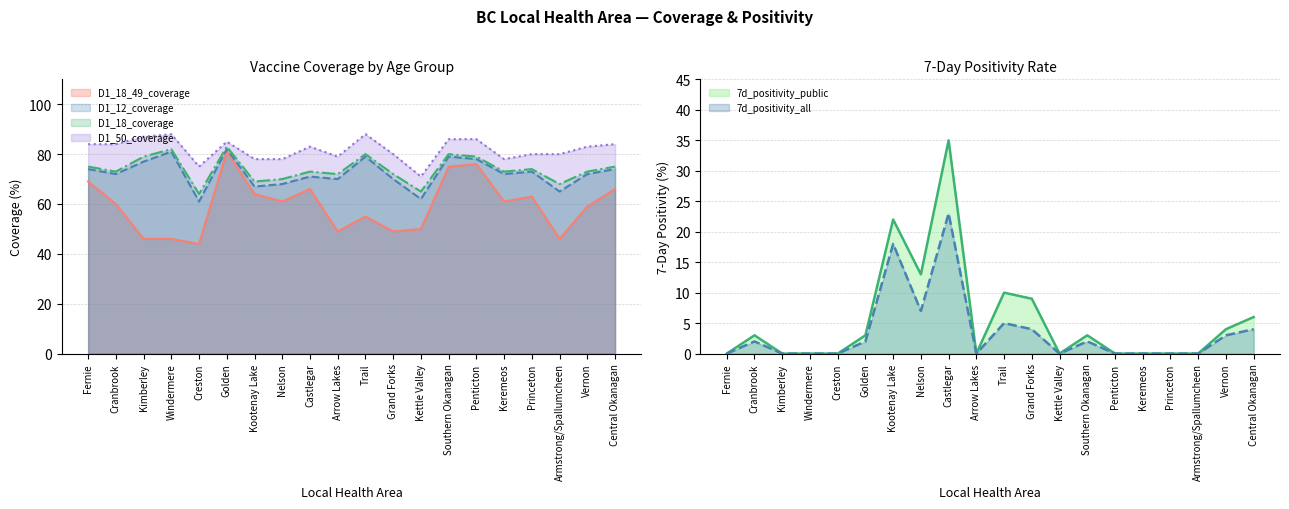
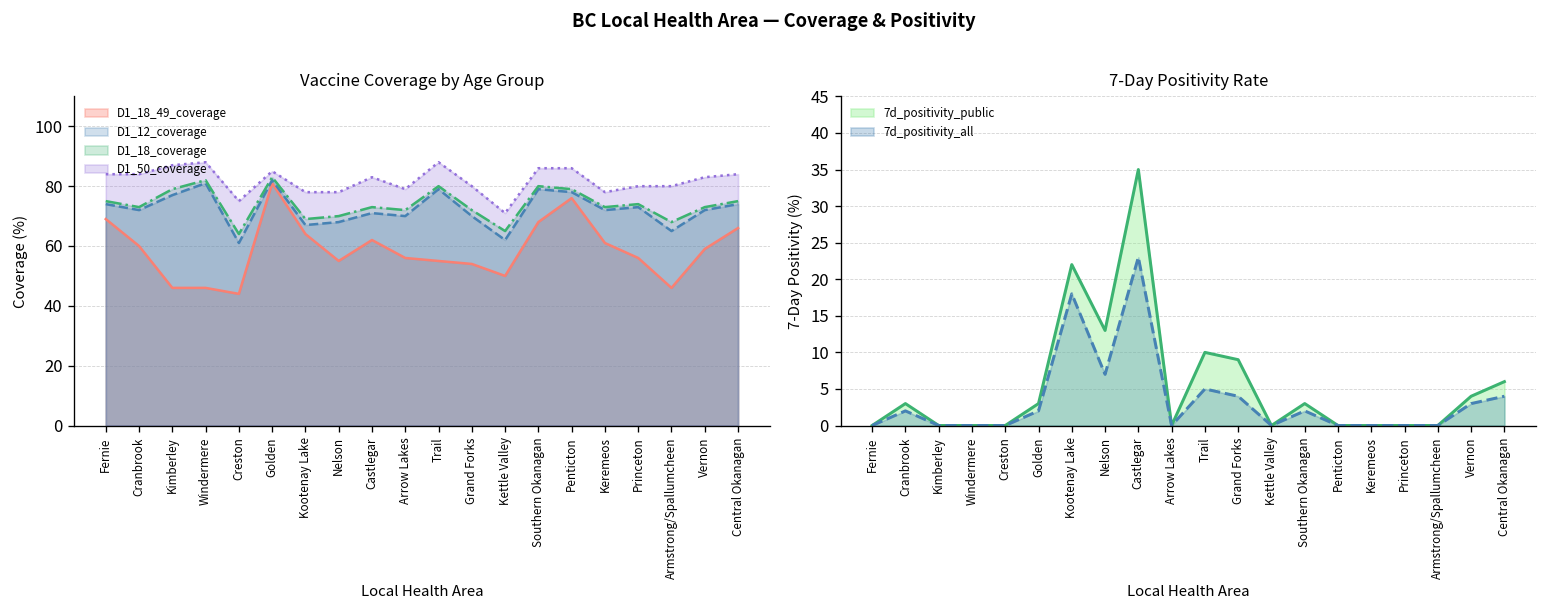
Vaccine Coverage by Age Group, D1_18_49_coverage, Nelson: 61 -> 55
Vaccine Coverage by Age Group, D1_18_49_coverage, Castlegar: 66 -> 62
Vaccine Coverage by Age Group, D1_18_49_coverage, Arrow Lakes: 49 -> 56
Vaccine Coverage by Age Group, D1_18_49_coverage, Grand Forks: 49 -> 54
Vaccine Coverage by Age Group, D1_18_49_coverage, Southern Okanagan: 75 -> 68
Vaccine Coverage by Age Group, D1_18_49_coverage, Princeton: 63 -> 56
